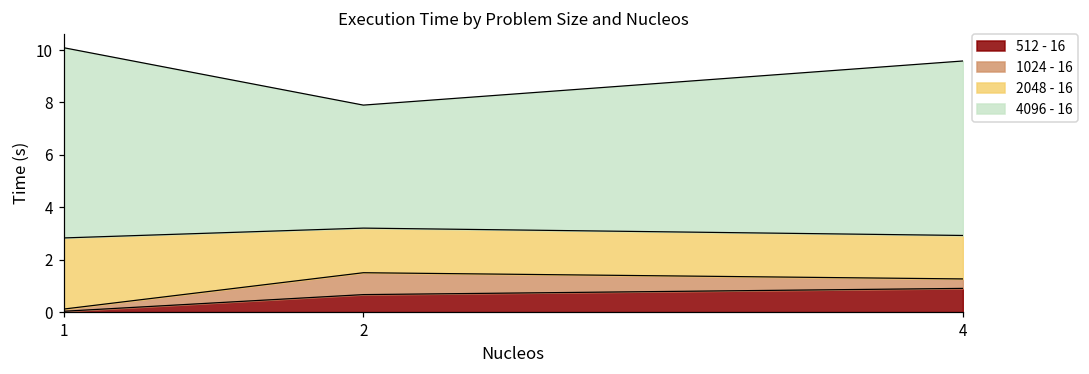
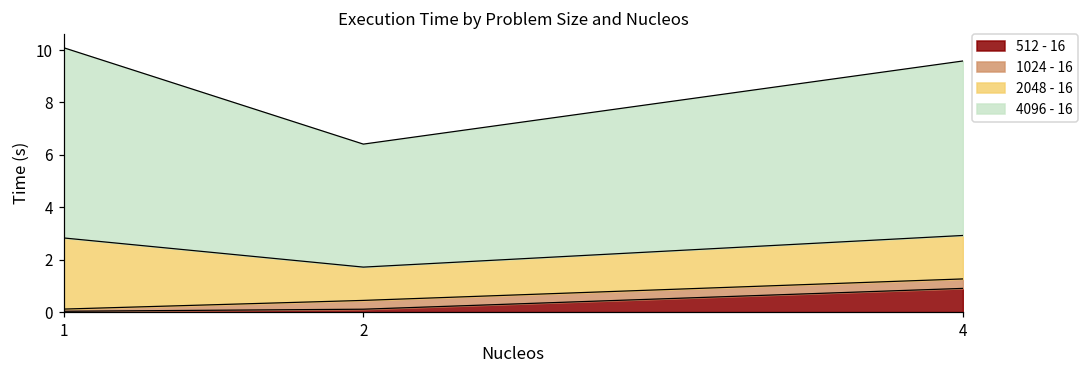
512 - 16, 2: 0.7 -> 0.1
1024 - 16, 2: 0.8 -> 0.3
2048 - 16, 2: 1.7 -> 1.3
